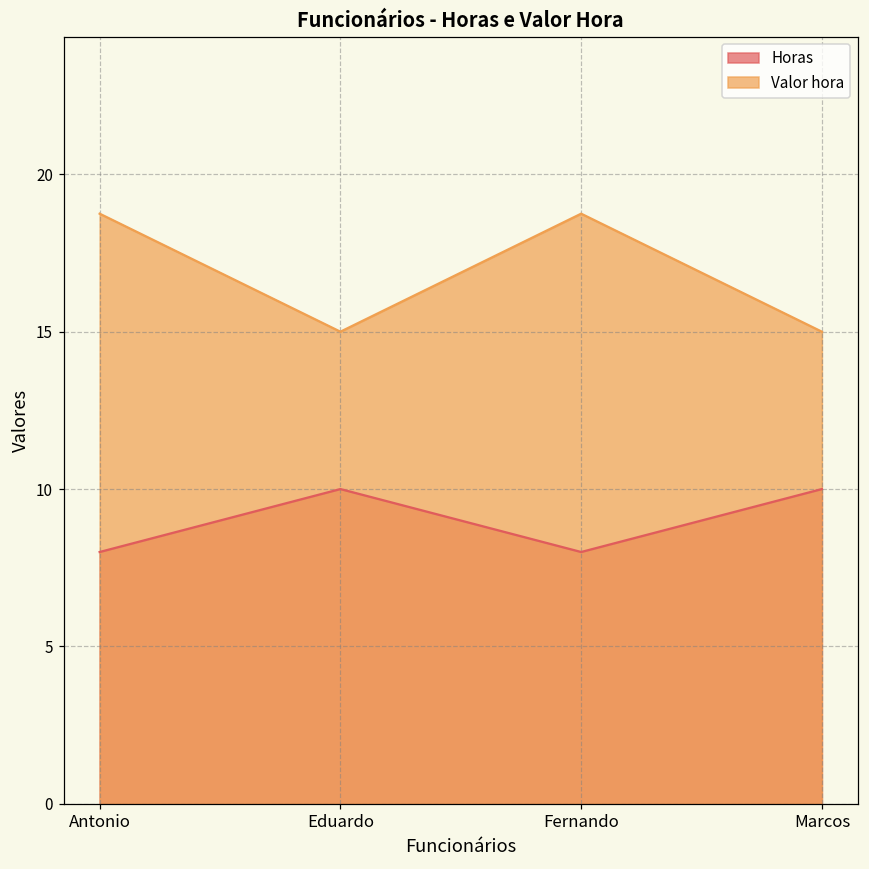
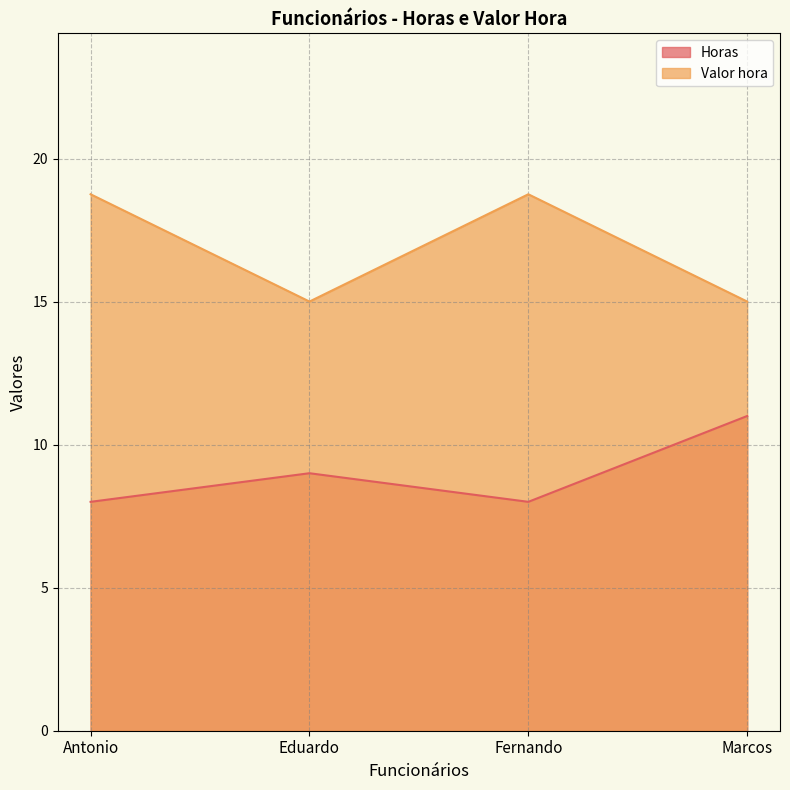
Horas, Eduardo: 10 -> 9
Horas, Marcos: 10 -> 11
